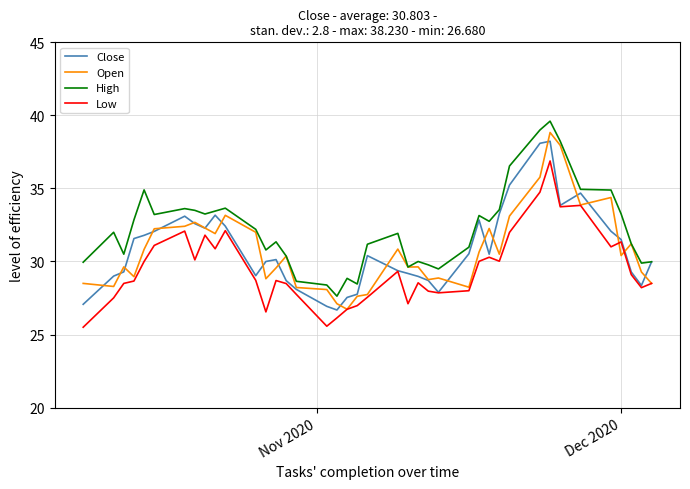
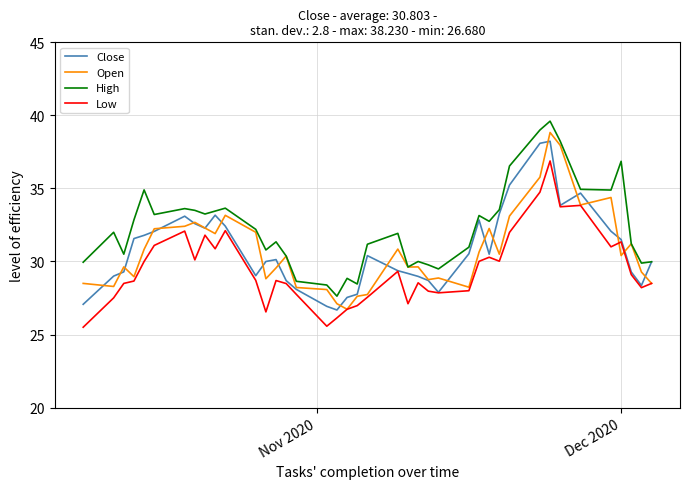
High, Dec 2020: 33.3 -> 36.9
